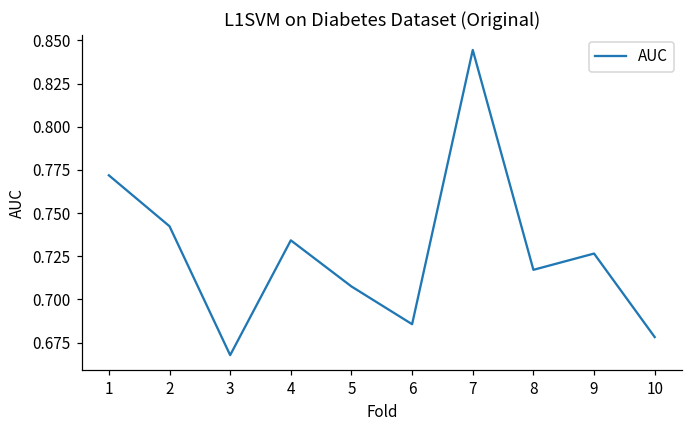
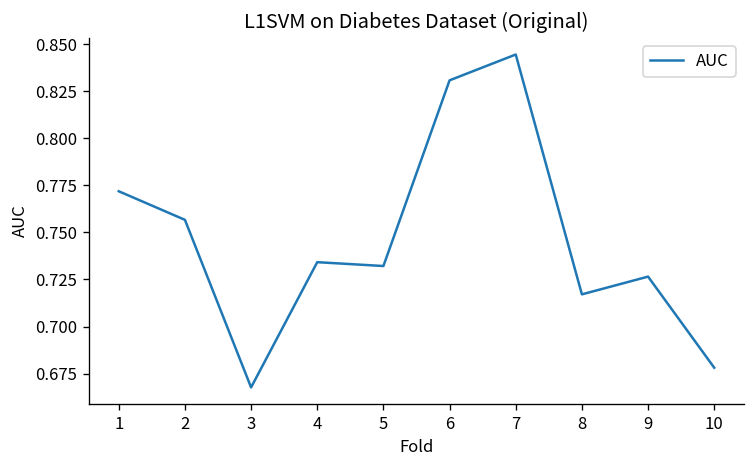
2: 0.742 -> 0.757
5: 0.707 -> 0.732
6: 0.686 -> 0.831
